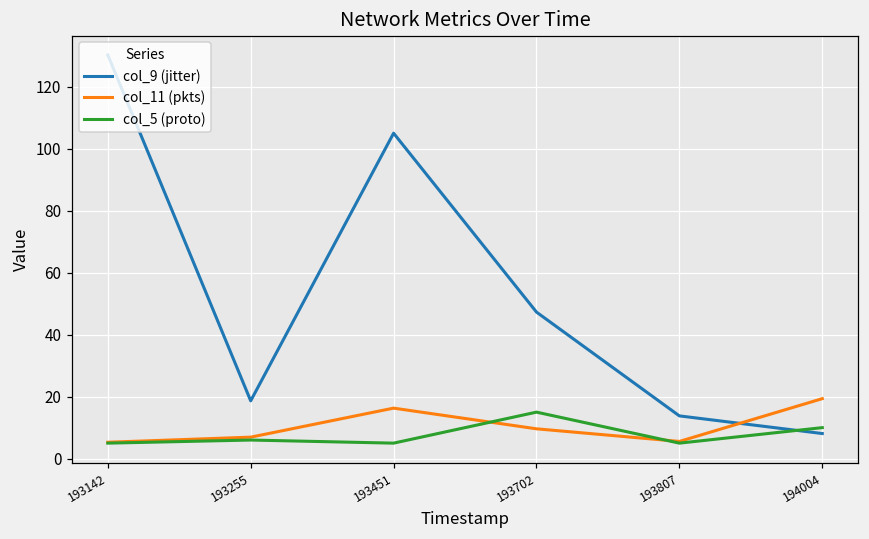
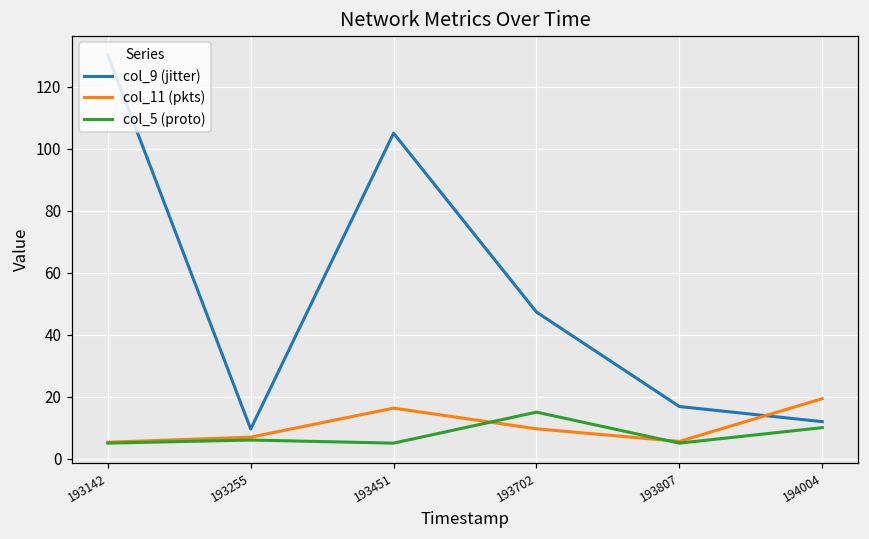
col_9 (jitter), 193255: 19 -> 10
col_9 (jitter), 193807: 14 -> 17
col_9 (jitter), 194004: 8 -> 12
